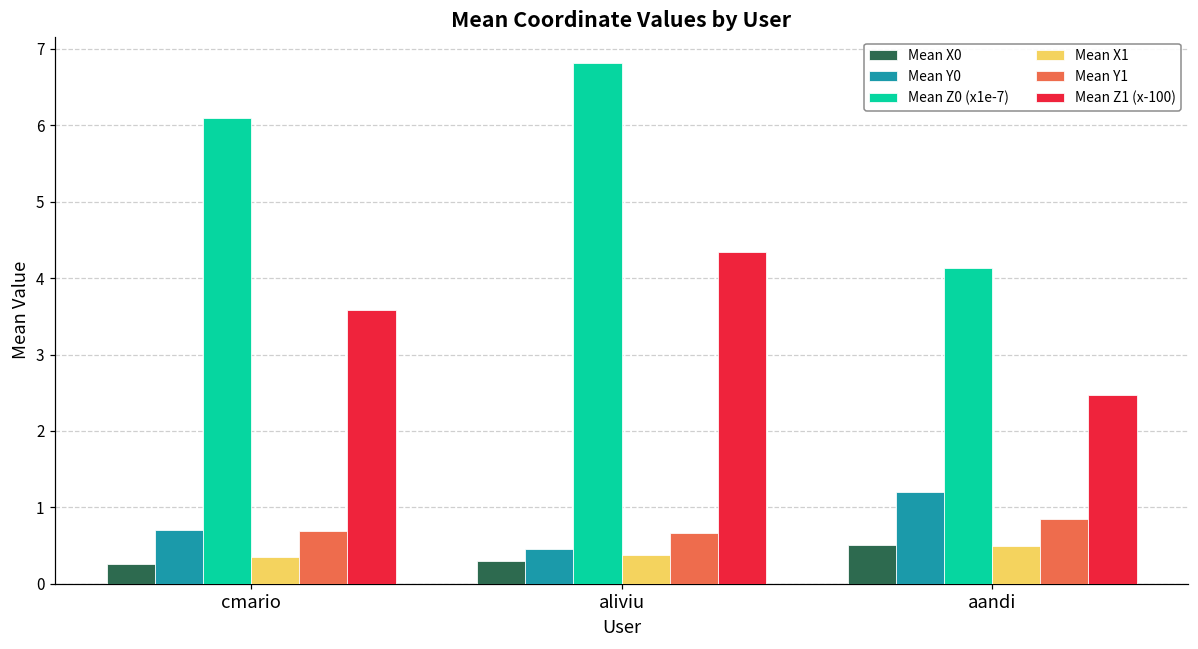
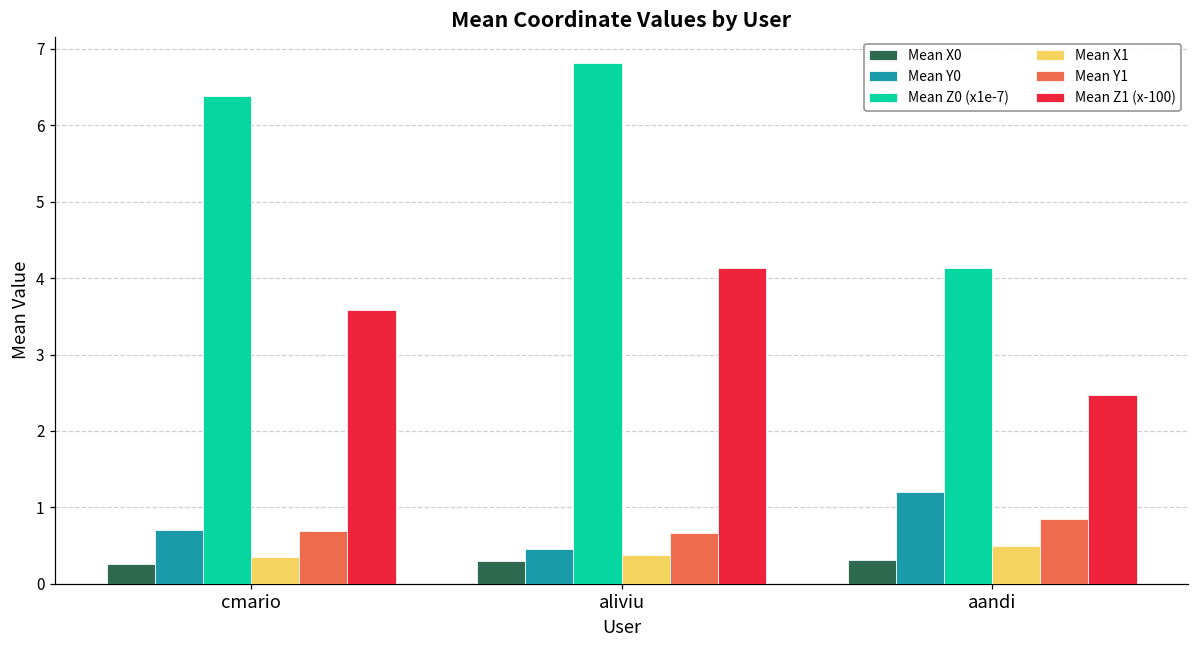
Mean Z0 (x1e-7), cmario: 6.1 -> 6.4
Mean Z1 (x-100), aliviu: 4.3 -> 4.1
Mean X0, aandi: 0.5 -> 0.3
